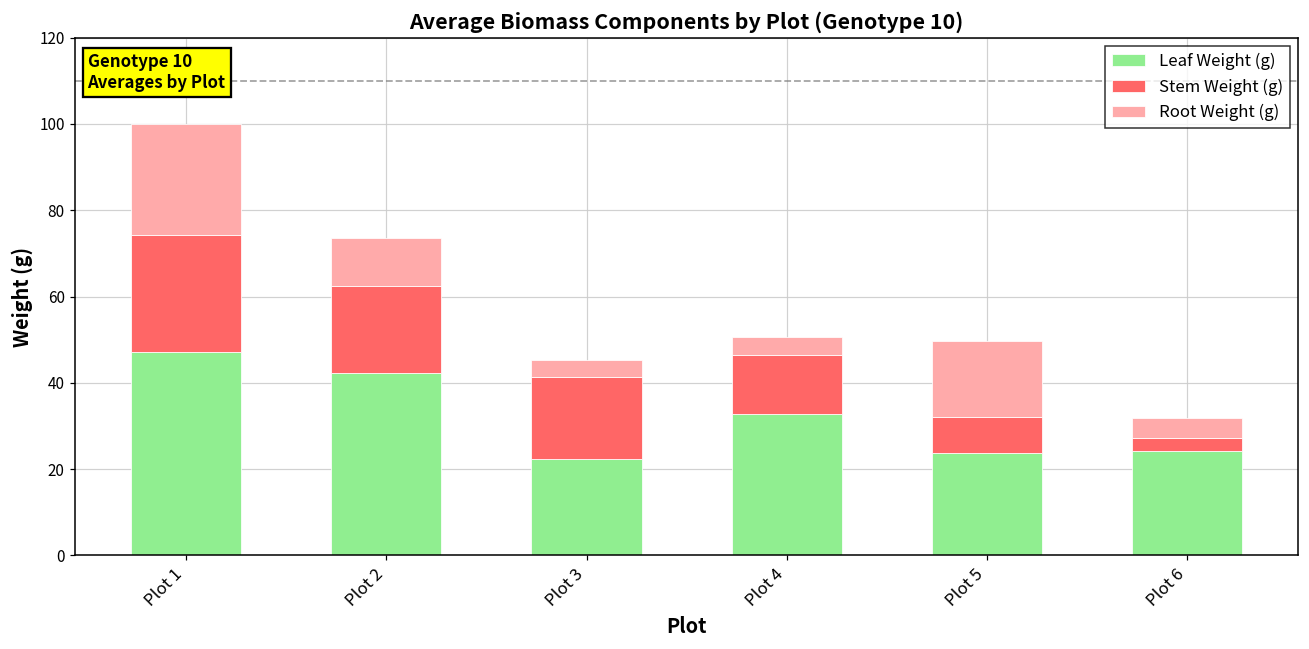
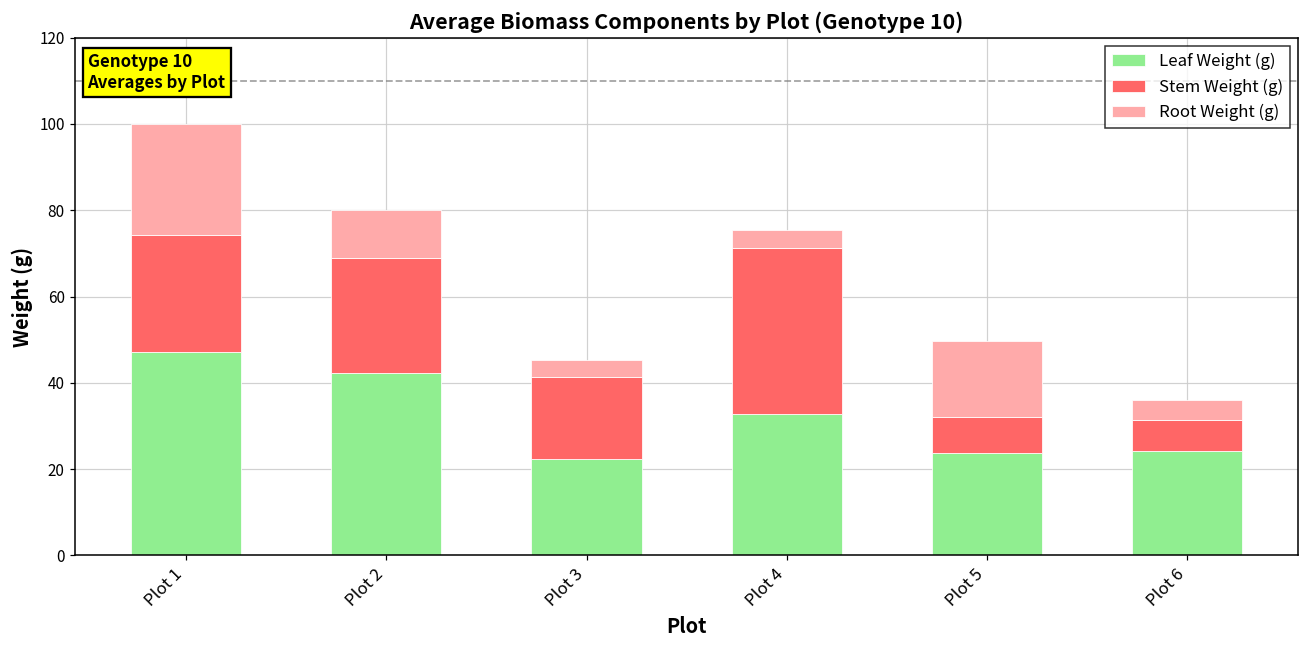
Stem Weight (g), Plot 2: 20 -> 27
Stem Weight (g), Plot 4: 14 -> 39
Stem Weight (g), Plot 6: 3 -> 7
